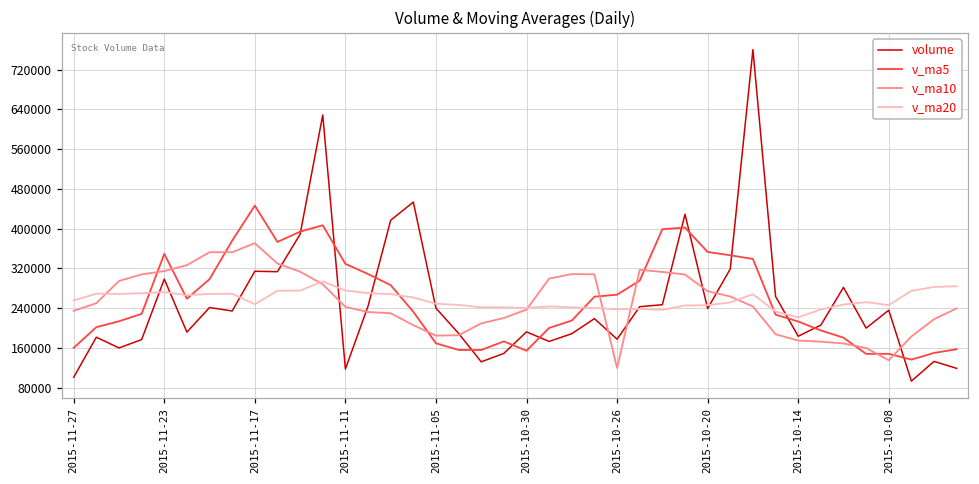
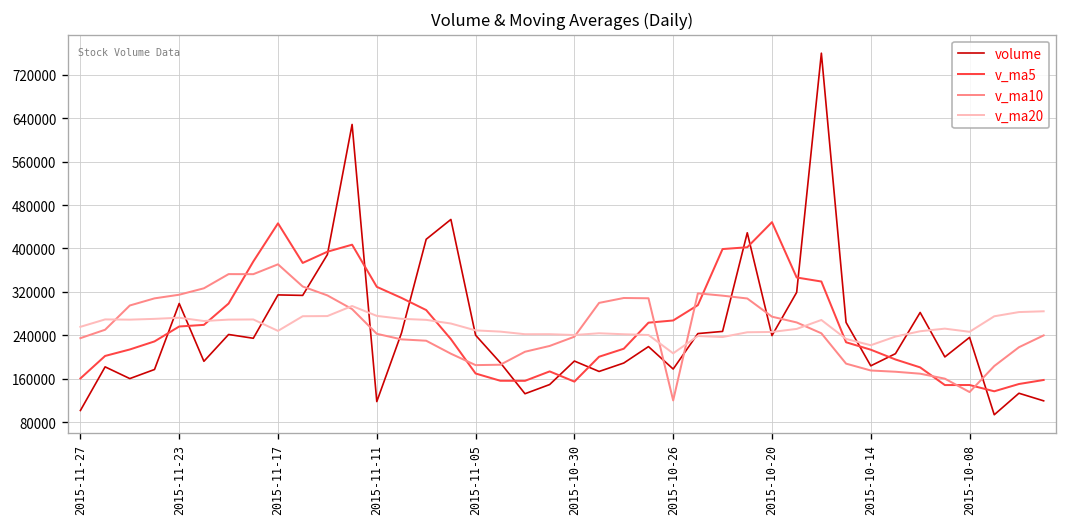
v_ma5, 2015-11-23: 350000 -> 260000
v_ma20, 2015-10-26: 240000 -> 210000
v_ma5, 2015-10-20: 350000 -> 450000
